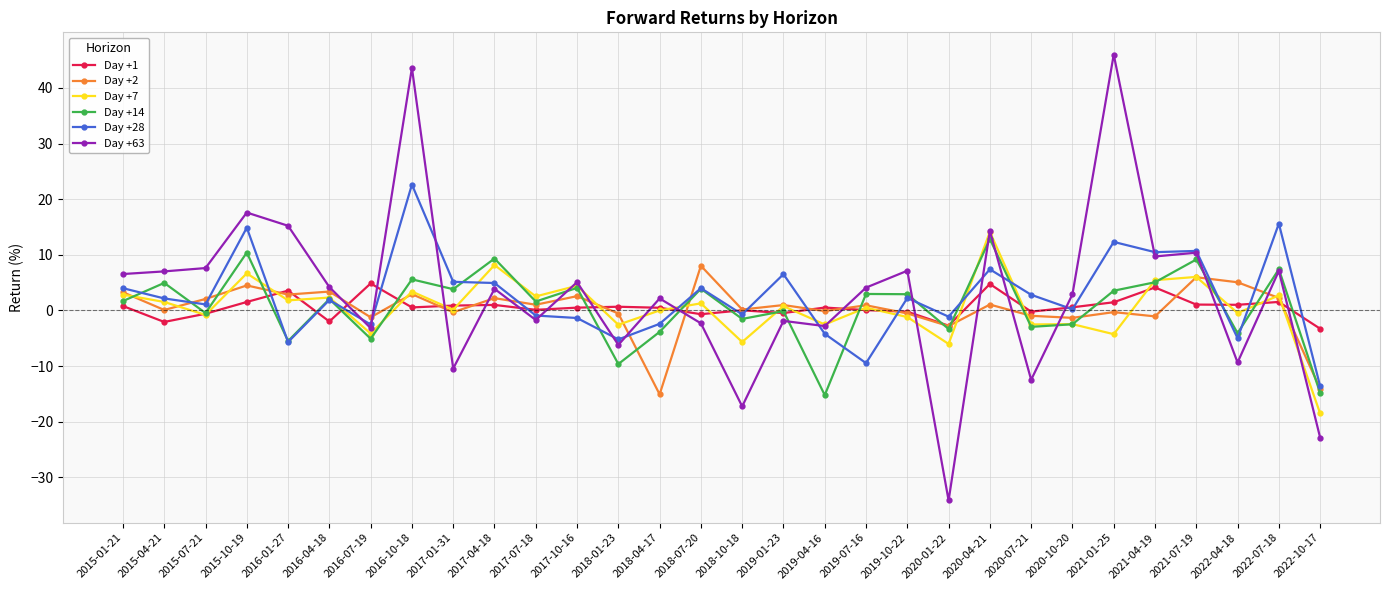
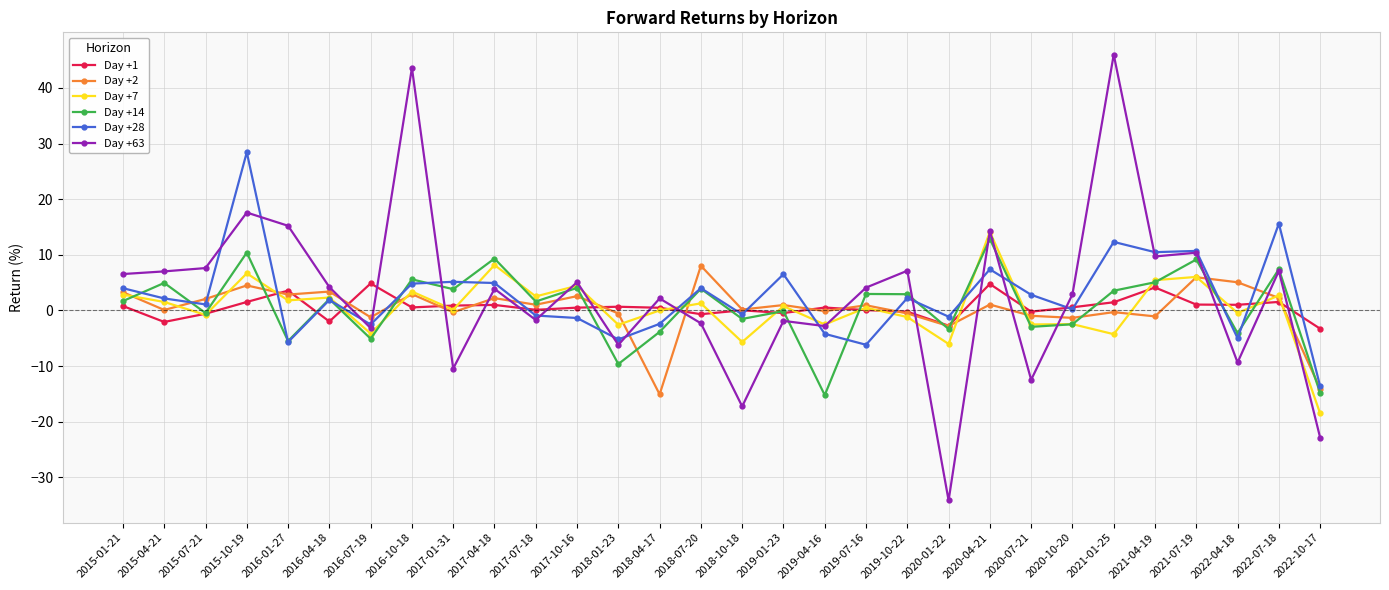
Day +28, 2015-10-19: 15 -> 28
Day +28, 2016-10-18: 23 -> 5
Day +28, 2019-07-16: -9 -> -6
